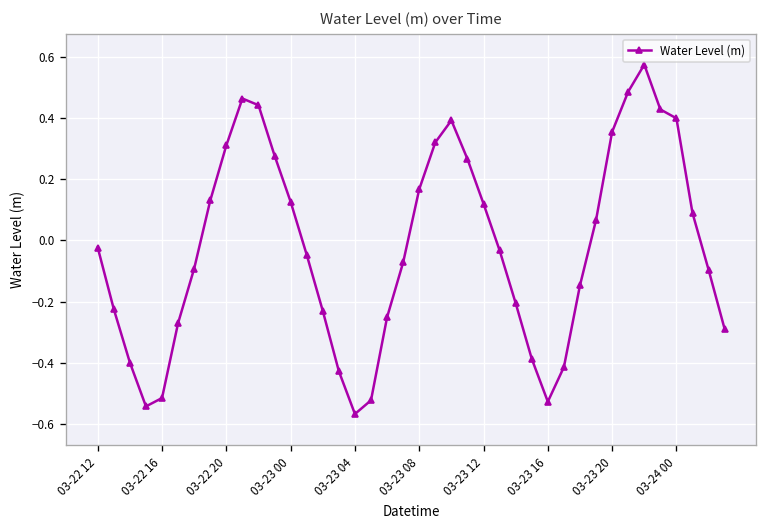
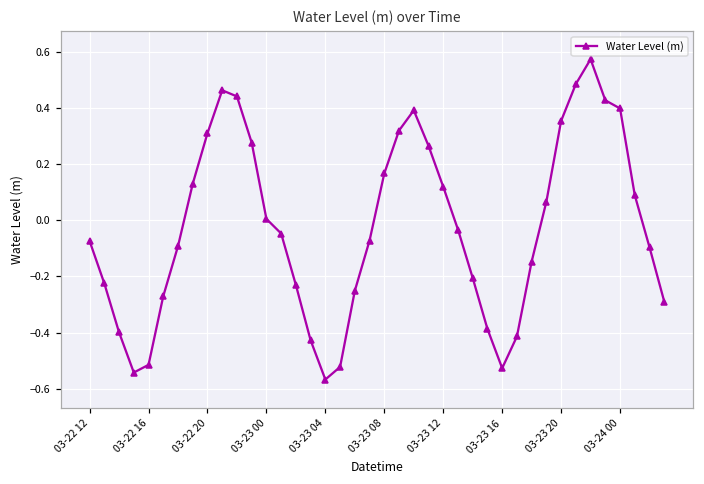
03-22 12: -0.02 -> -0.07
03-23 00: 0.13 -> 0.01
